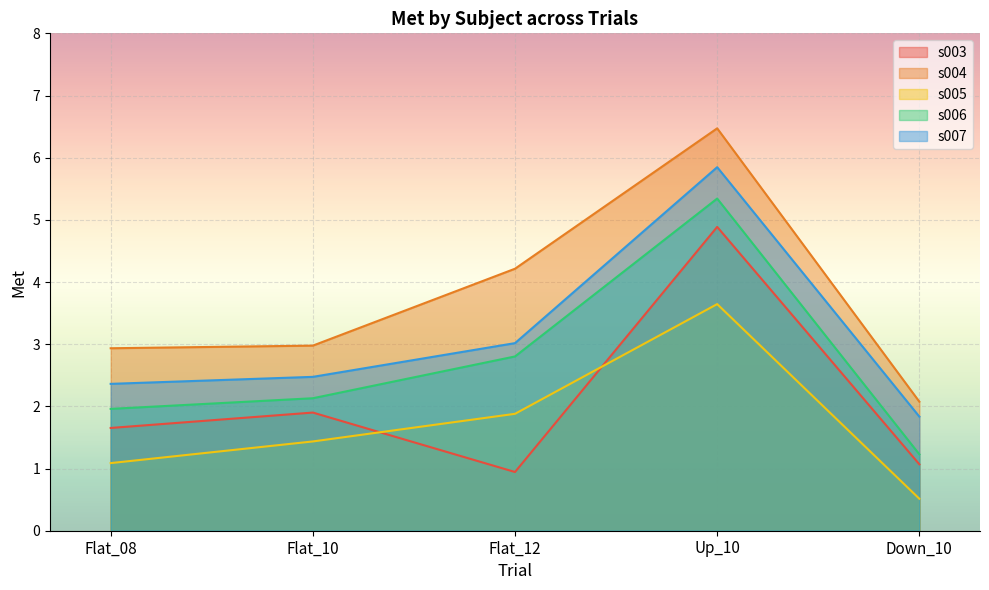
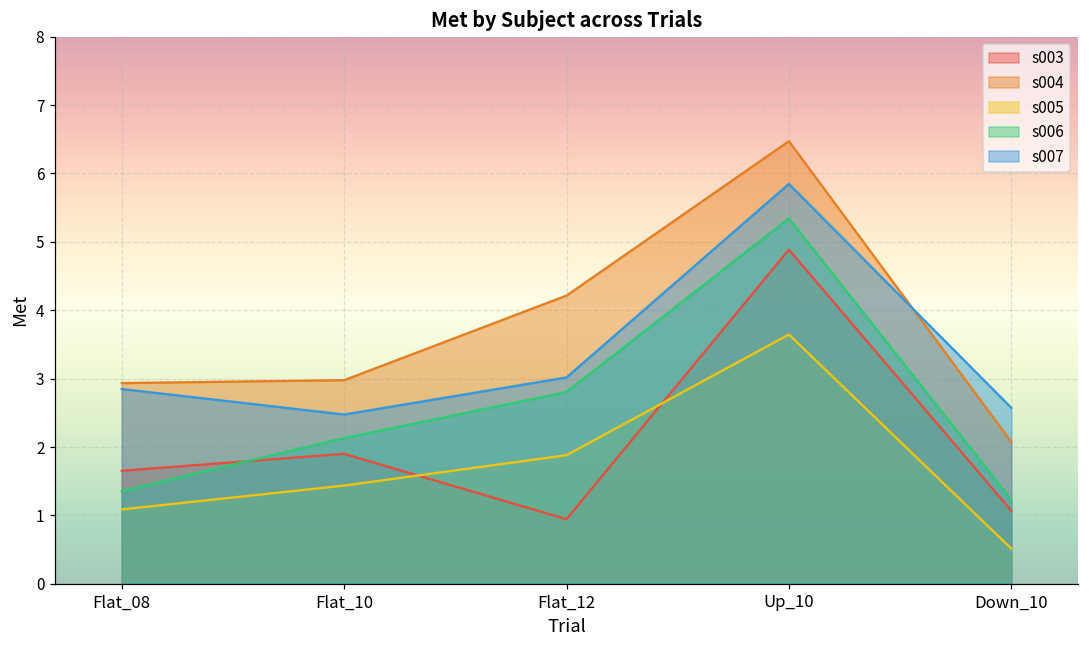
s006, Flat_08: 2.0 -> 1.4
s007, Flat_08: 2.4 -> 2.8
s007, Down_10: 1.8 -> 2.6
